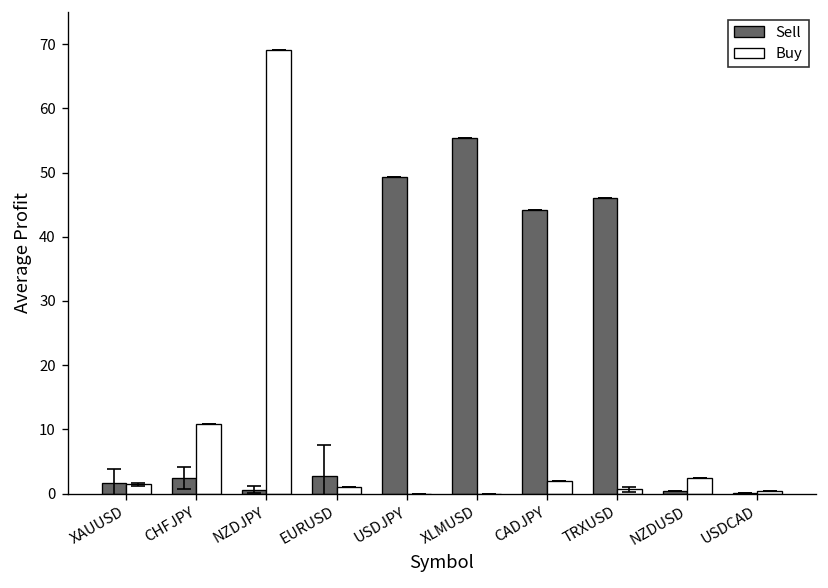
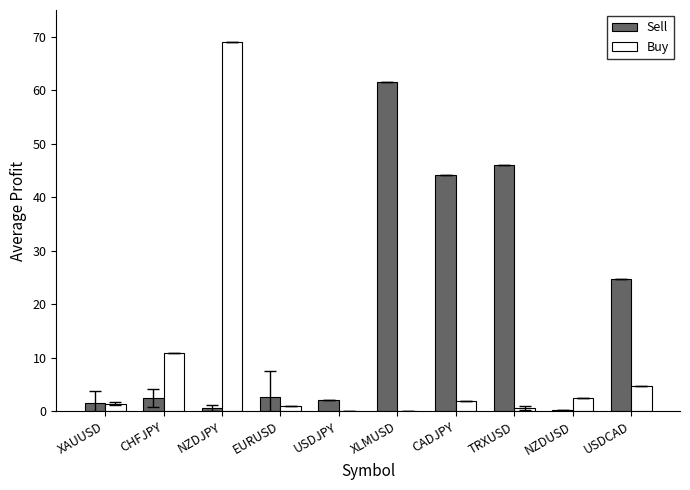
Sell, USDJPY: 49 -> 2
Sell, XLMUSD: 55 -> 62
Sell, USDCAD: 0 -> 25
Buy, USDCAD: 0 -> 5
